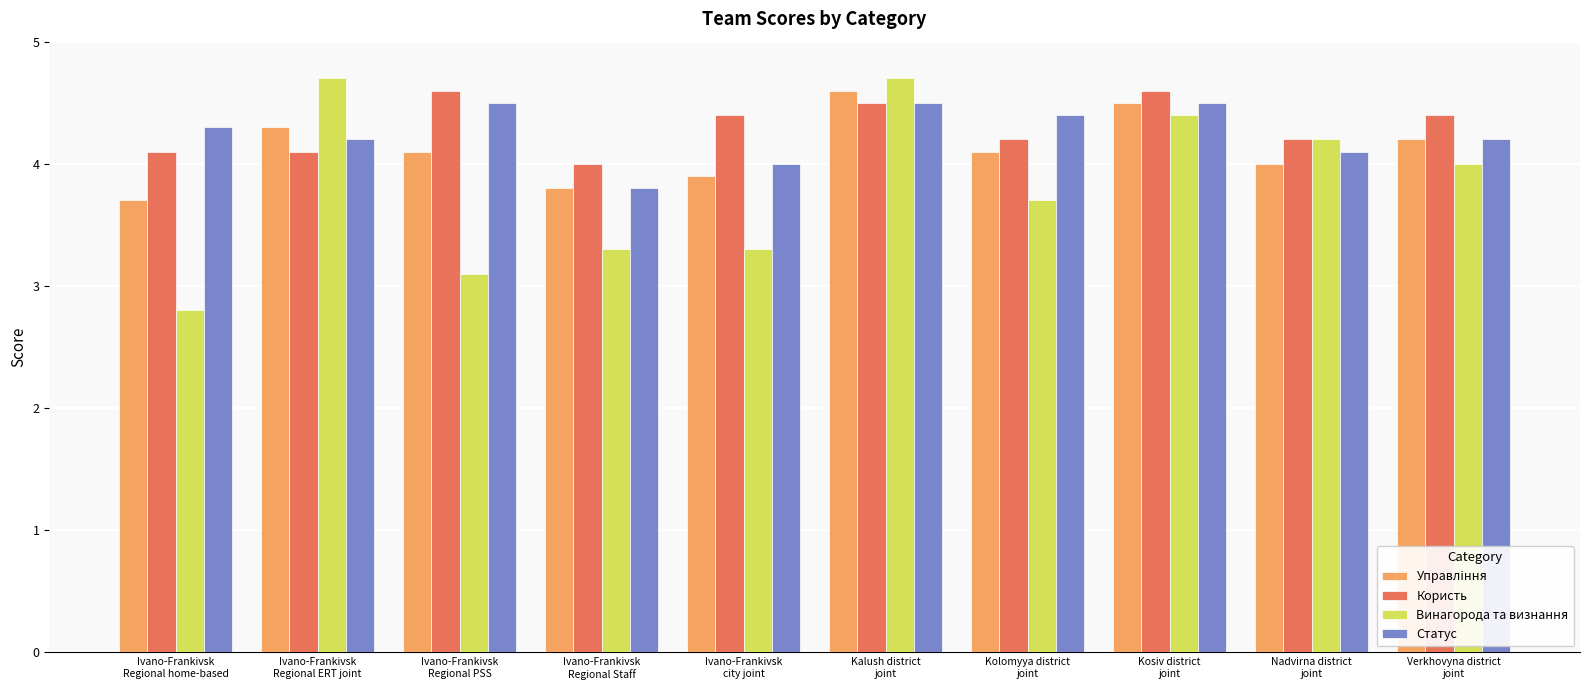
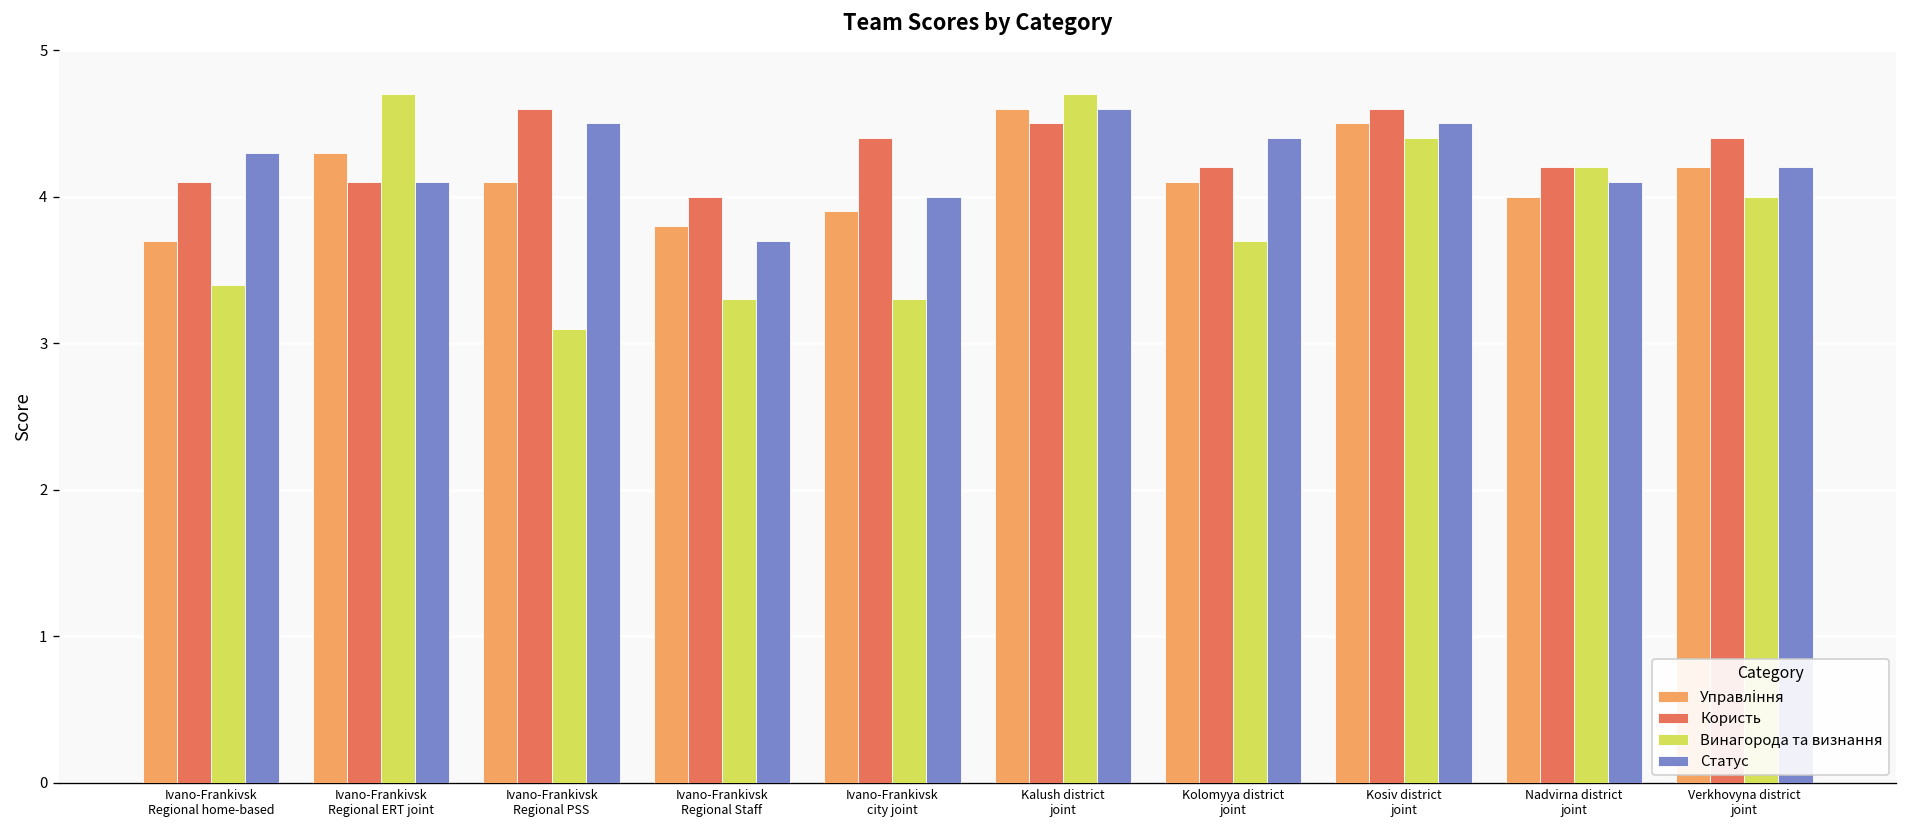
Винагорода та визнання, Ivano-Frankivsk Regional home-based: 2.8 -> 3.4
Статус, Ivano-Frankivsk Regional ERT joint: 4.2 -> 4.1
Статус, Ivano-Frankivsk Regional Staff: 3.8 -> 3.7
Статус, Kalush district joint: 4.5 -> 4.6
